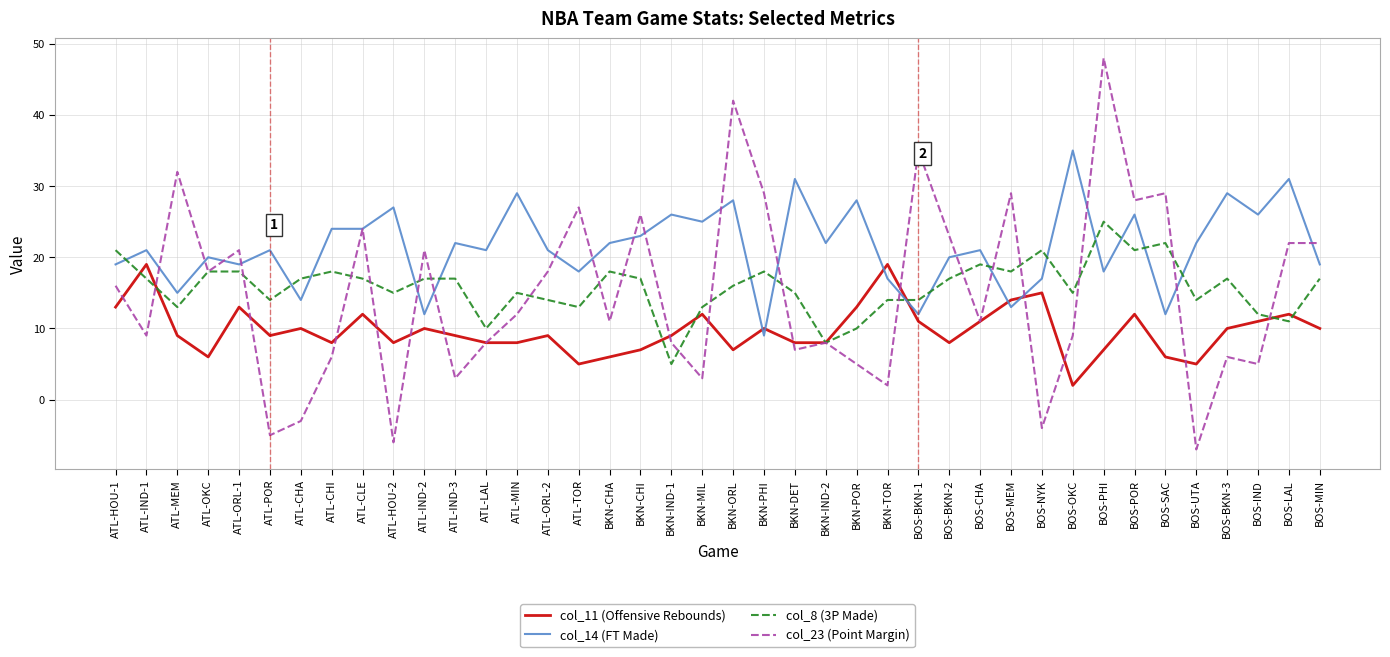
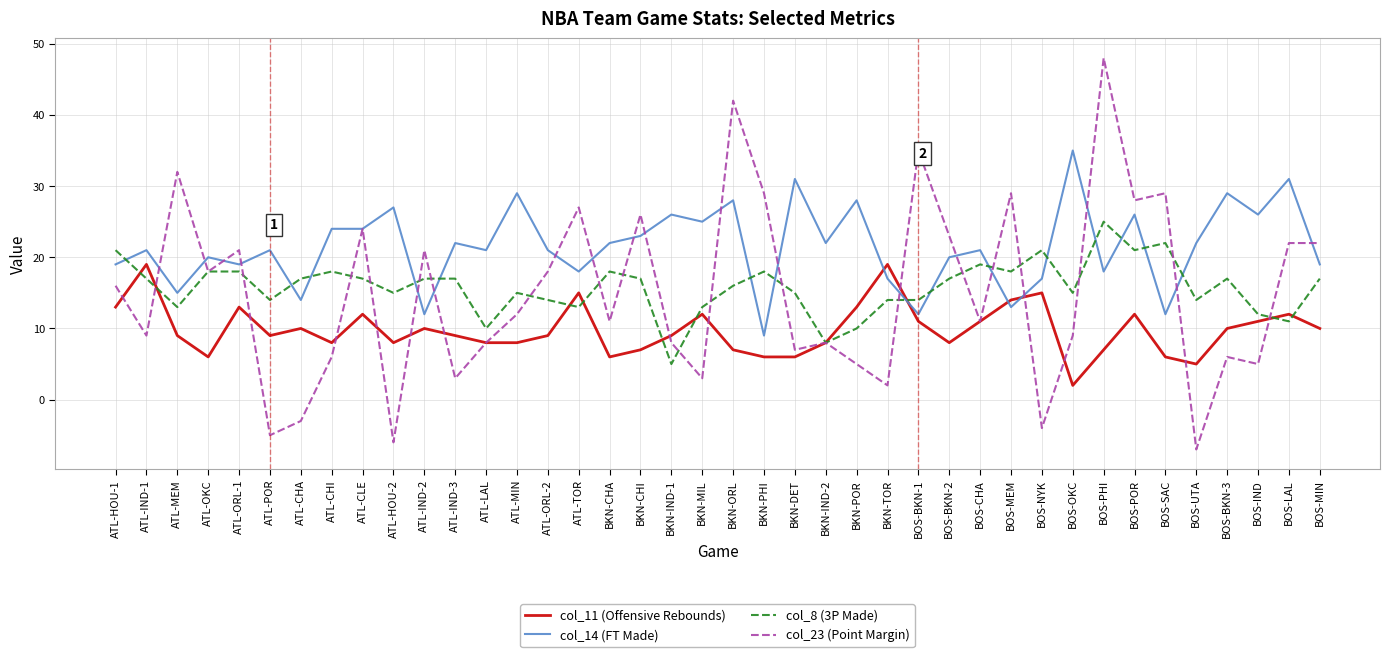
col_11 (Offensive Rebounds), ATL-TOR: 5 -> 15
col_11 (Offensive Rebounds), BKN-PHI: 10 -> 6
col_11 (Offensive Rebounds), BKN-DET: 8 -> 6
